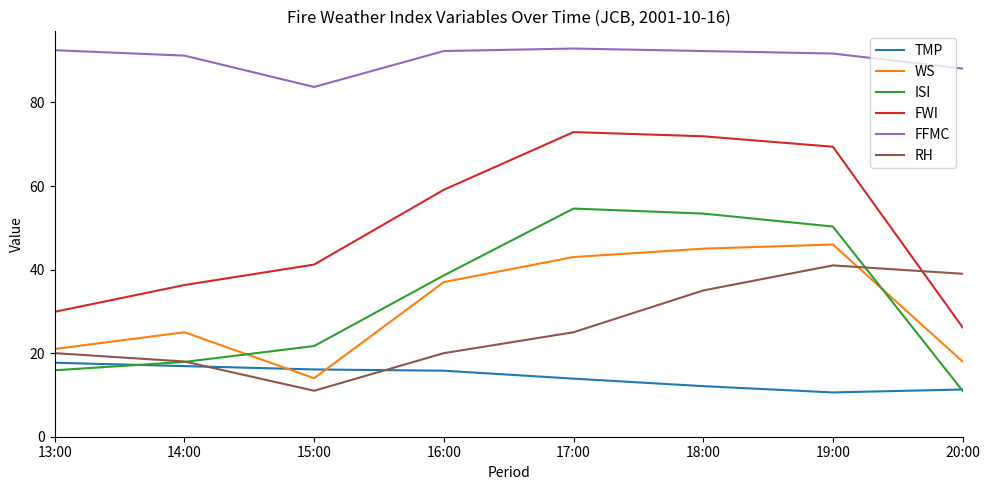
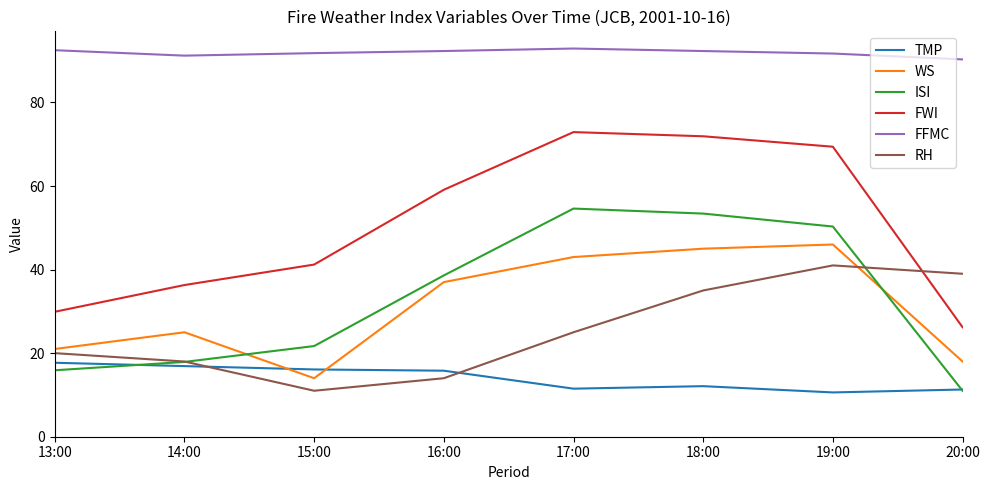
FFMC, 15:00: 84 -> 92
RH, 16:00: 20 -> 14
TMP, 17:00: 14 -> 12
FFMC, 20:00: 88 -> 90
